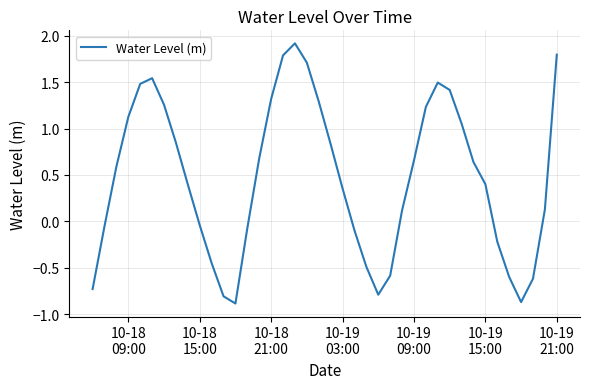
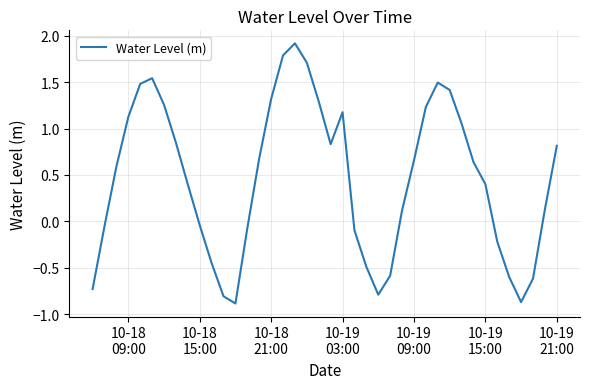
10-19 03:00: 0.4 -> 1.2
10-19 21:00: 1.8 -> 0.8
